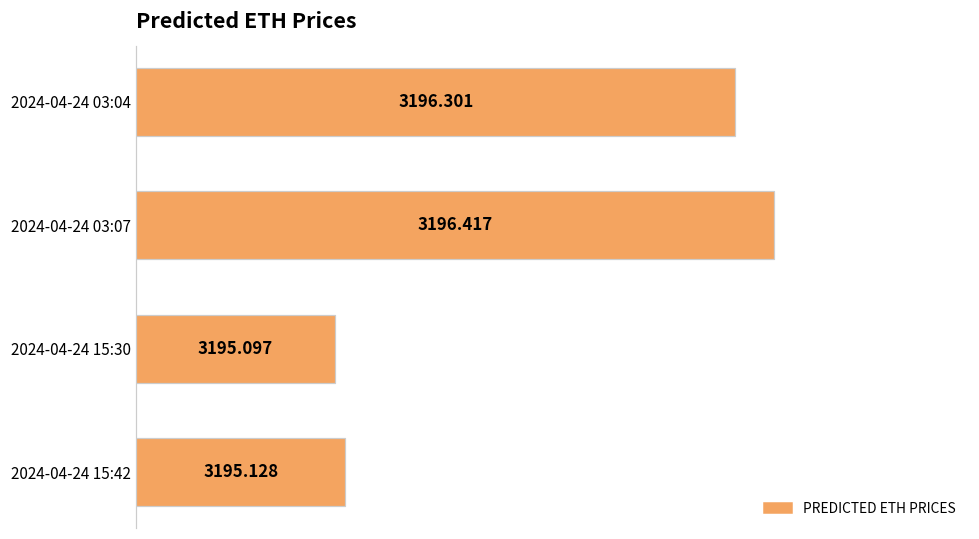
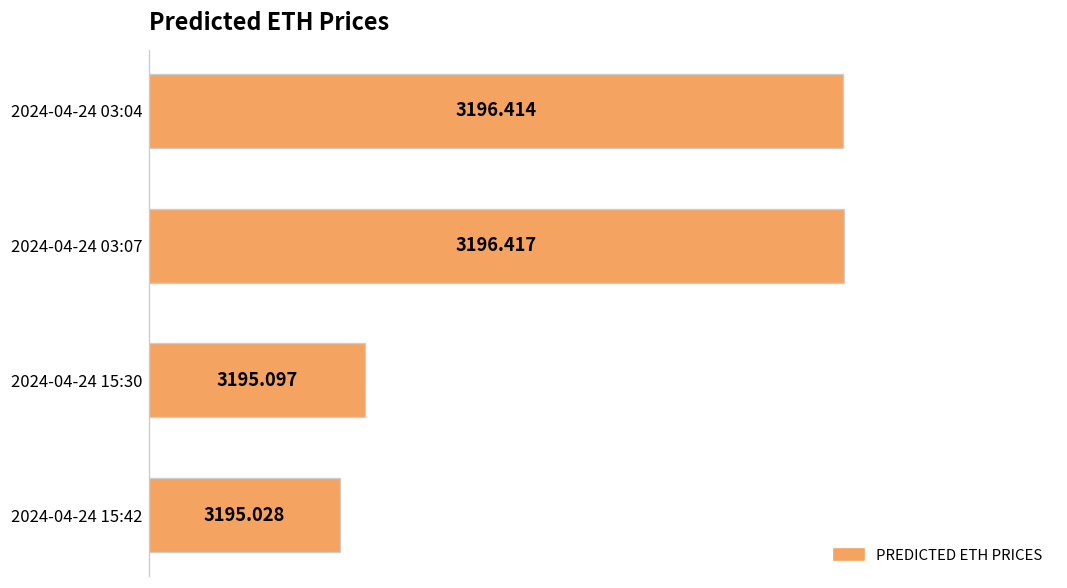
2024-04-24 03:04: 3196.301 -> 3196.414
2024-04-24 15:42: 3195.128 -> 3195.028
